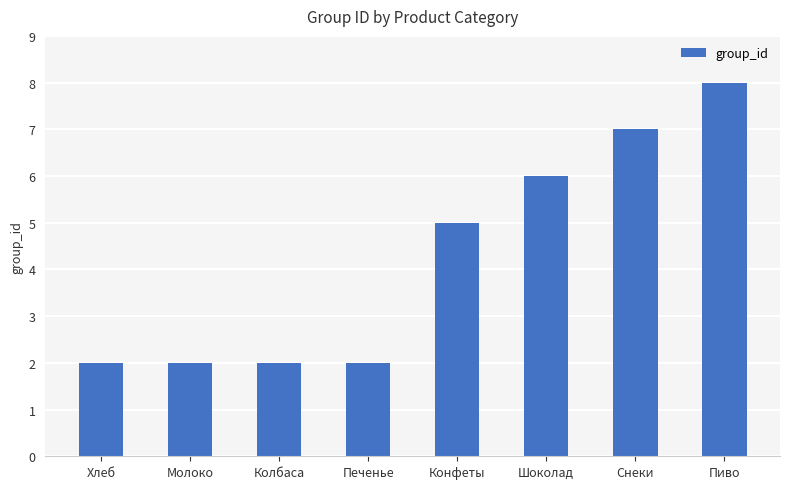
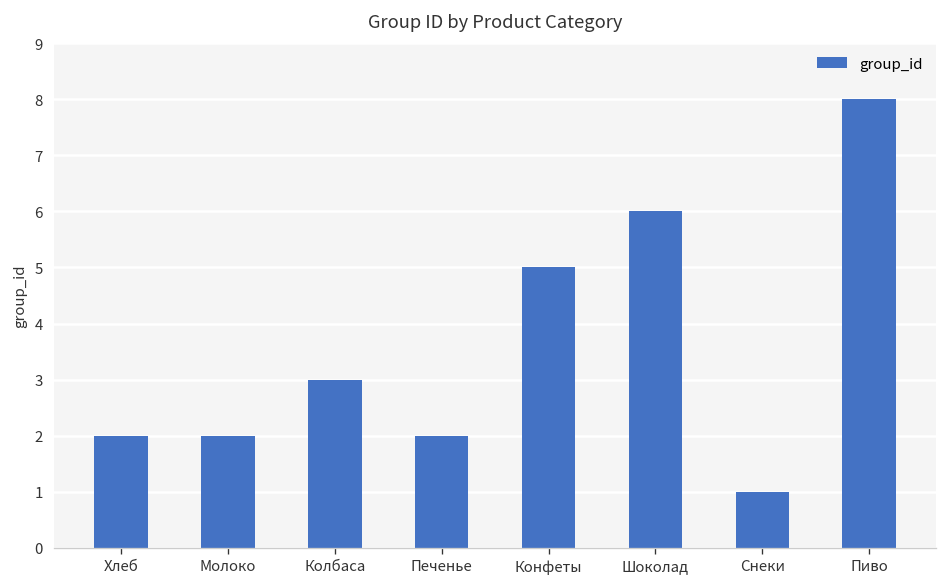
Колбаса: 2 -> 3
Снеки: 7 -> 1
